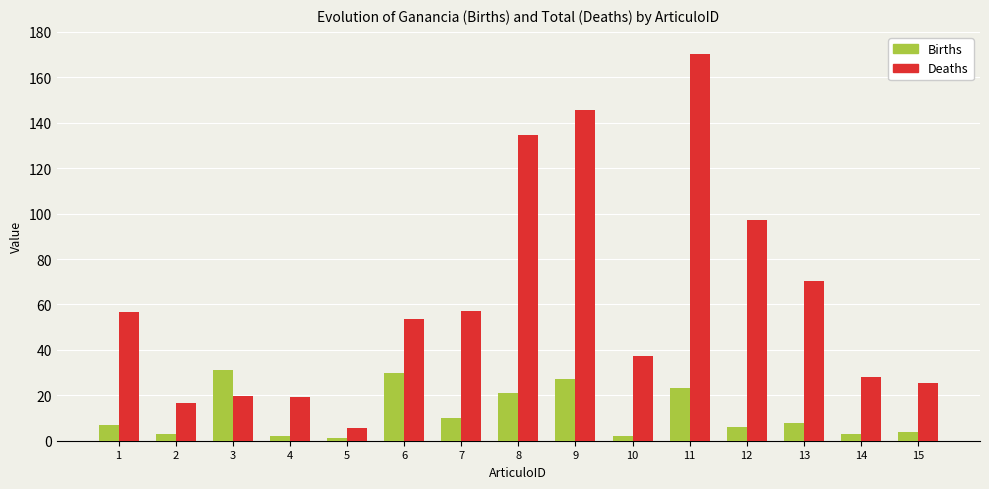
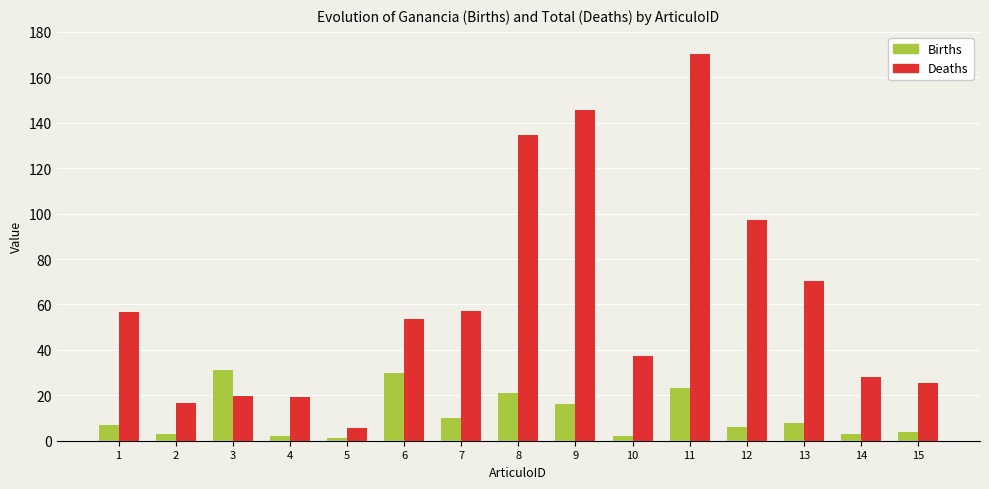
Births, 9: 27 -> 16
